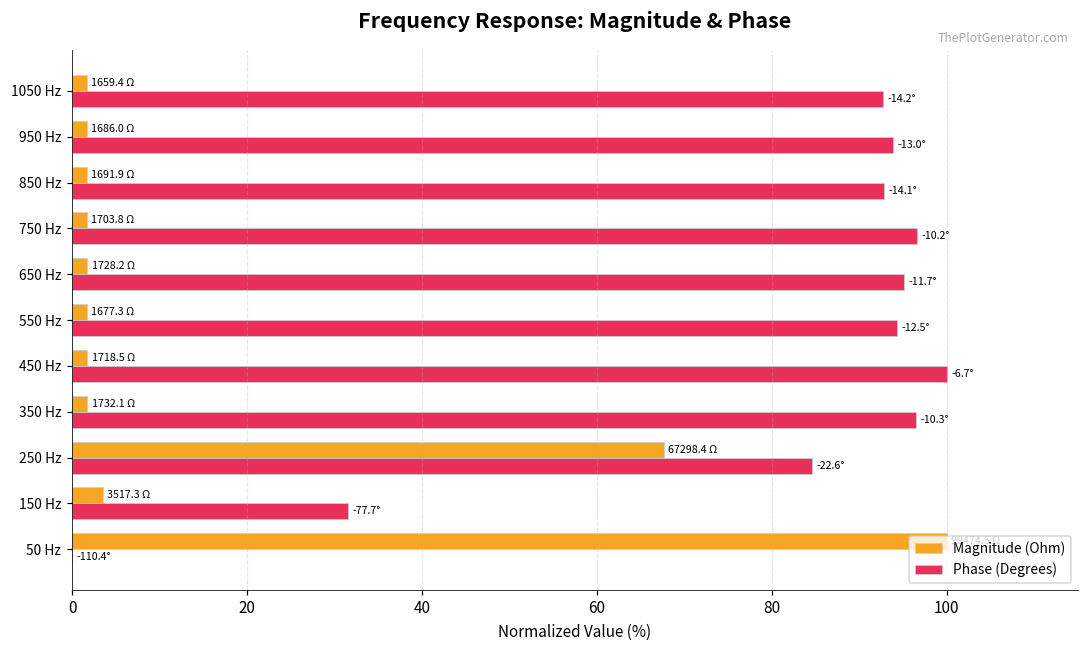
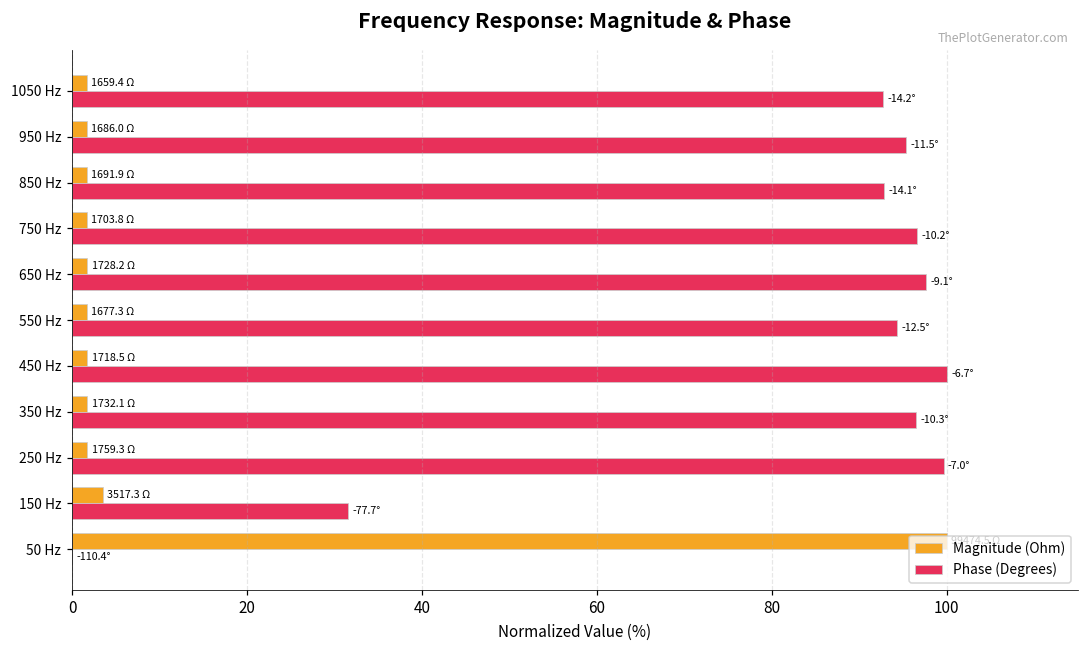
Phase (Degrees), 950 Hz: -13.0° -> -11.5°
Phase (Degrees), 650 Hz: -11.7° -> -9.1°
Magnitude (Ohm), 250 Hz: 67298.4 -> 1759.3
Phase (Degrees), 250 Hz: -22.6° -> -7.0°
